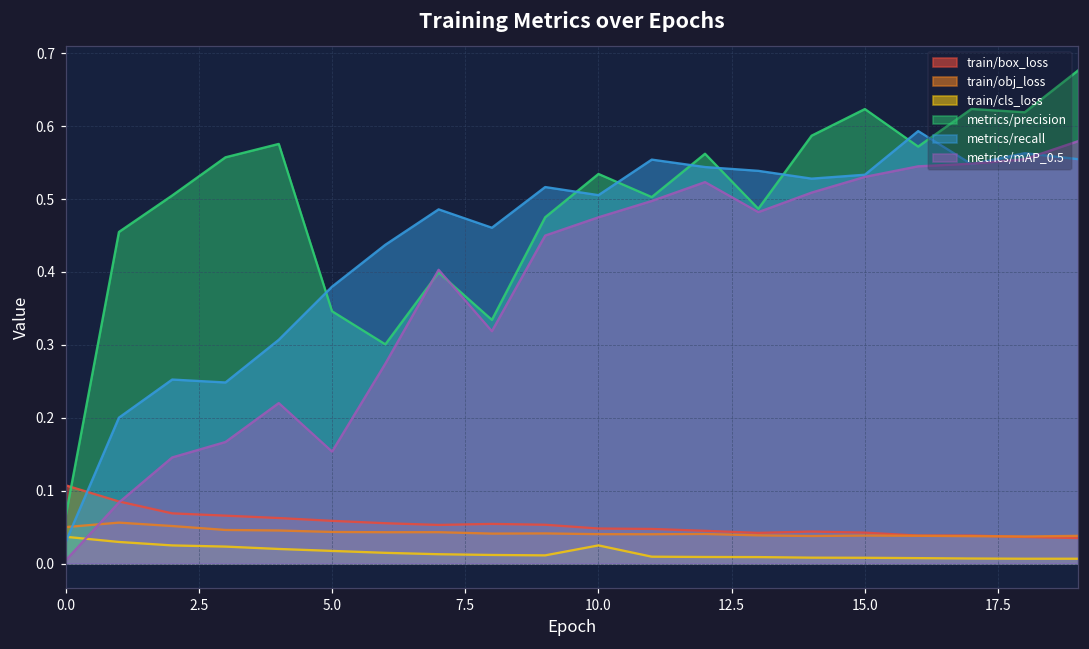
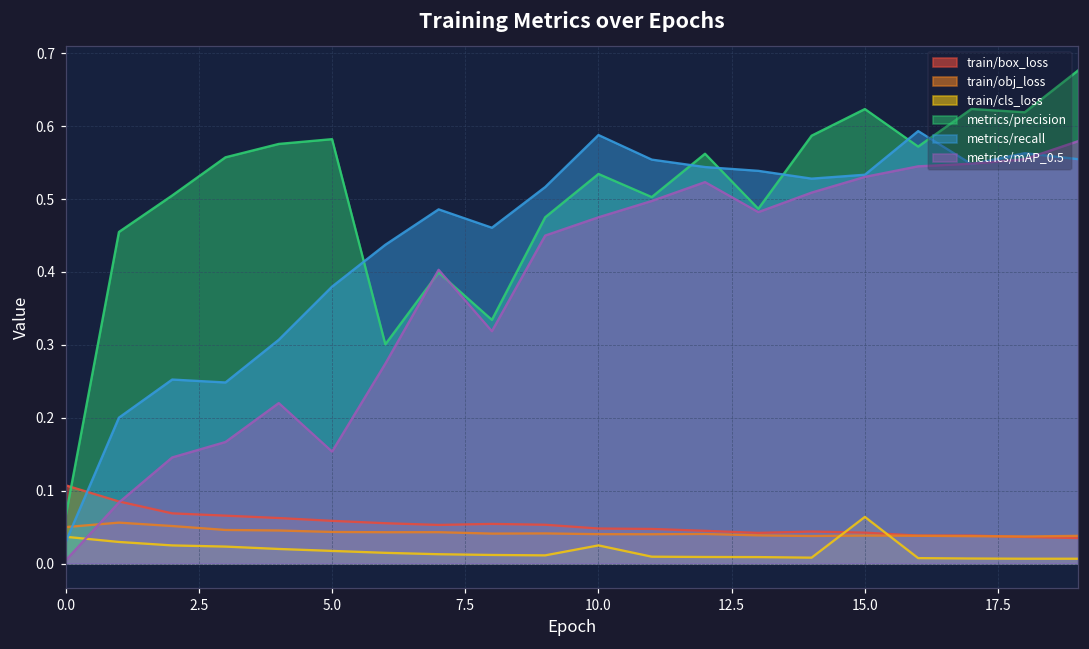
metrics/precision, 5.0: 0.35 -> 0.58
metrics/recall, 10.0: 0.51 -> 0.59
train/cls_loss, 15.0: 0.01 -> 0.06
